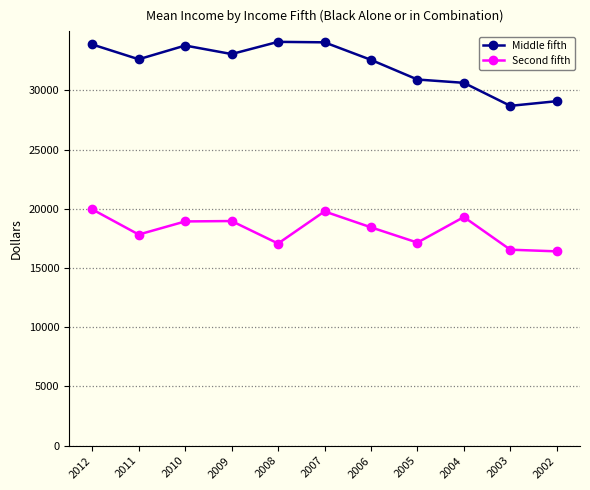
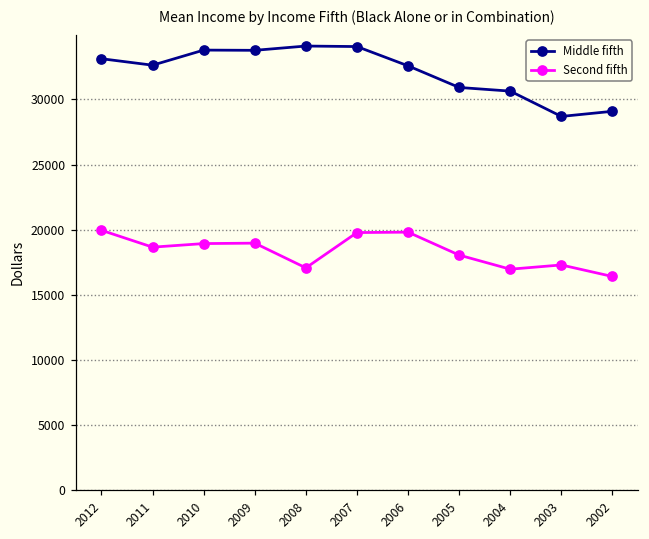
Middle fifth, 2012: 33900 -> 33100
Second fifth, 2011: 17800 -> 18700
Middle fifth, 2009: 33100 -> 33800
Second fifth, 2006: 18400 -> 19800
Second fifth, 2005: 17200 -> 18100
Second fifth, 2004: 19300 -> 17000
Second fifth, 2003: 16600 -> 17300
